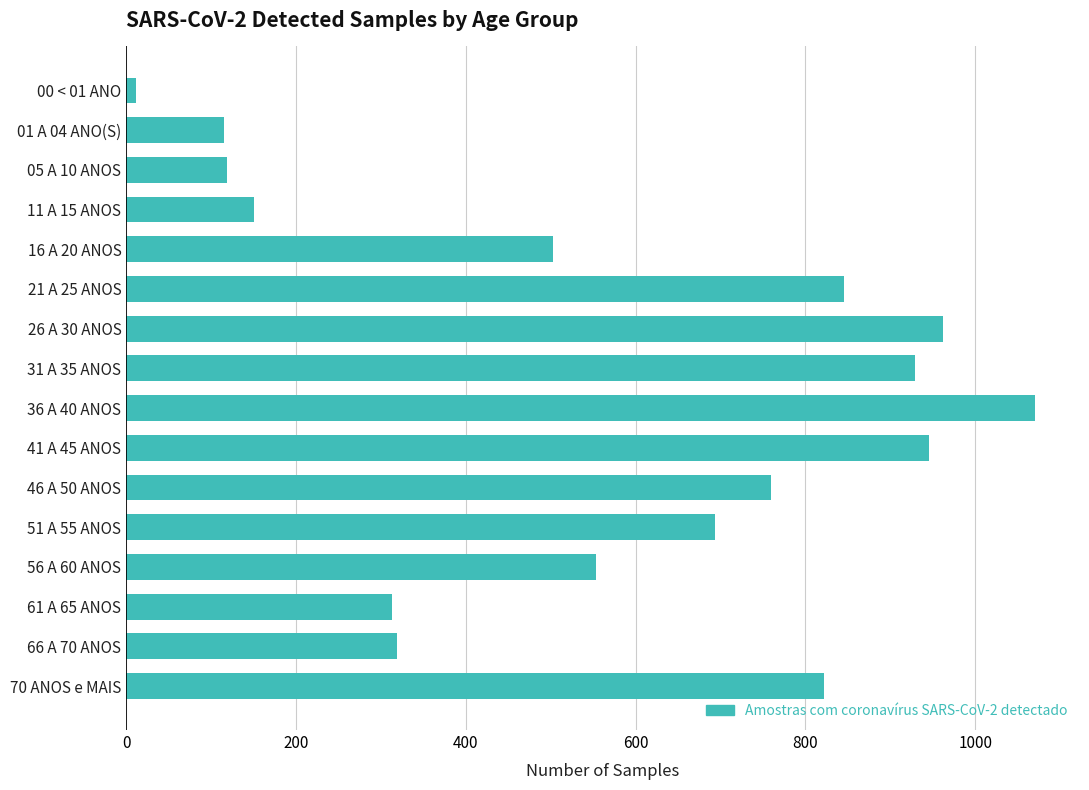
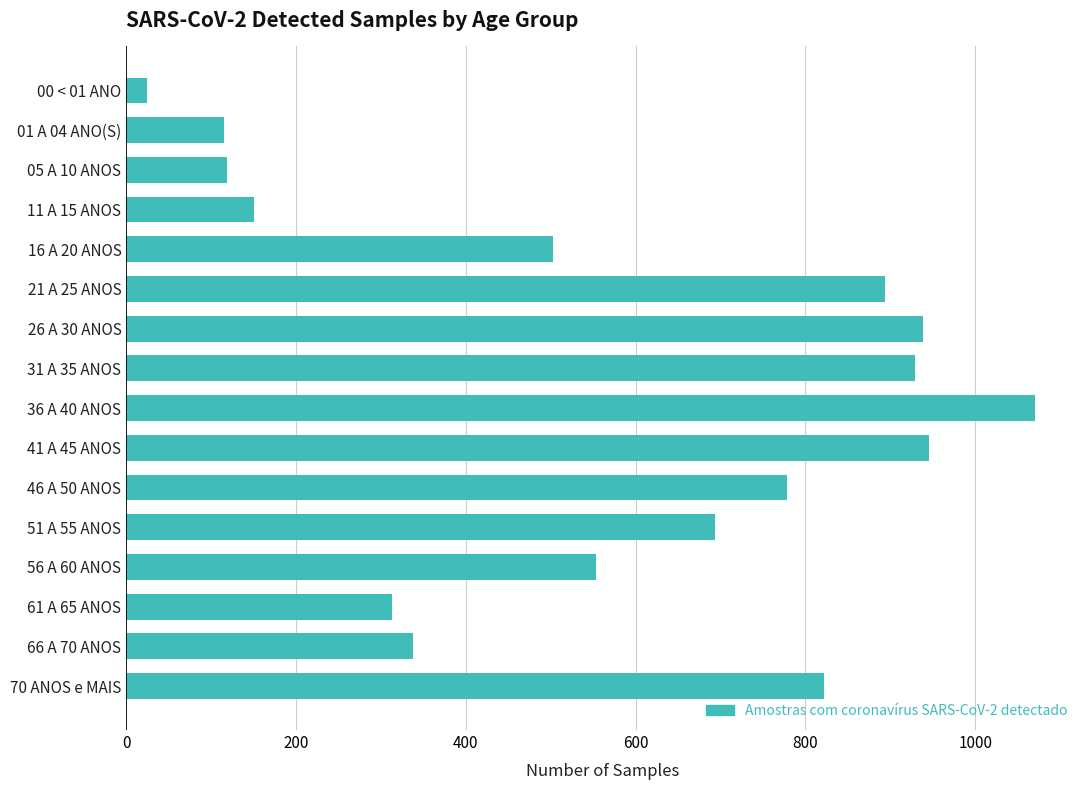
00 < 01 ANO: 10 -> 30
21 A 25 ANOS: 850 -> 890
26 A 30 ANOS: 960 -> 940
46 A 50 ANOS: 760 -> 780
66 A 70 ANOS: 320 -> 340
